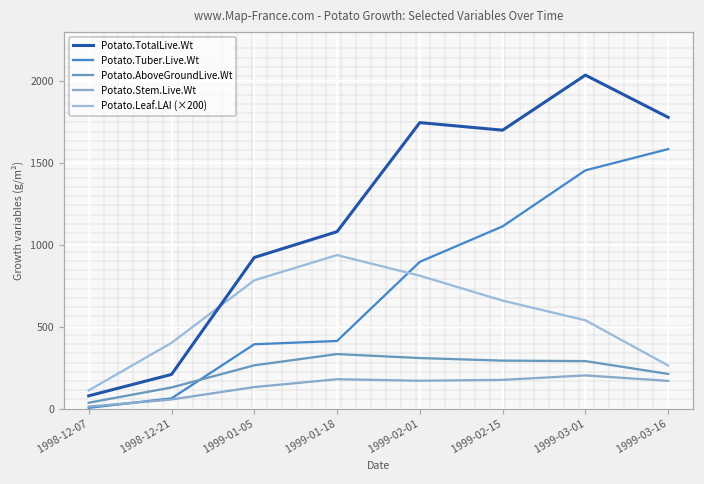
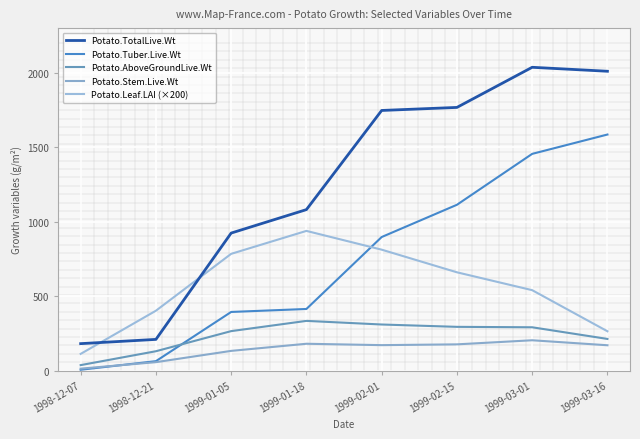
Potato.TotalLive.Wt, 1998-12-07: 80 -> 180
Potato.TotalLive.Wt, 1999-02-15: 1700 -> 1770
Potato.TotalLive.Wt, 1999-03-16: 1780 -> 2010
